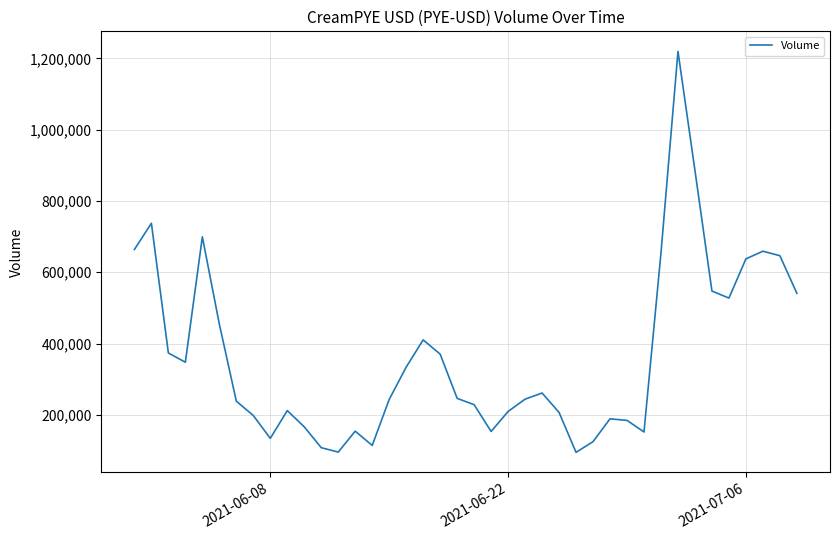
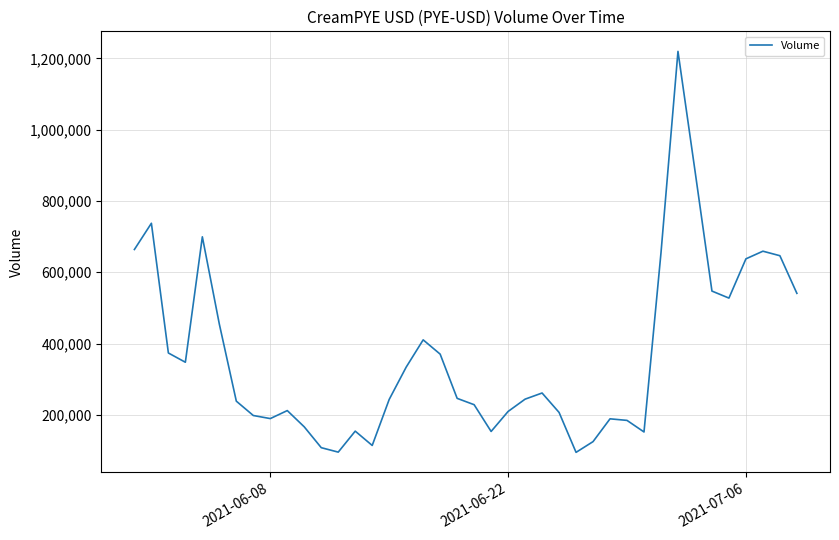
2021-06-08: 130,000 -> 190,000
